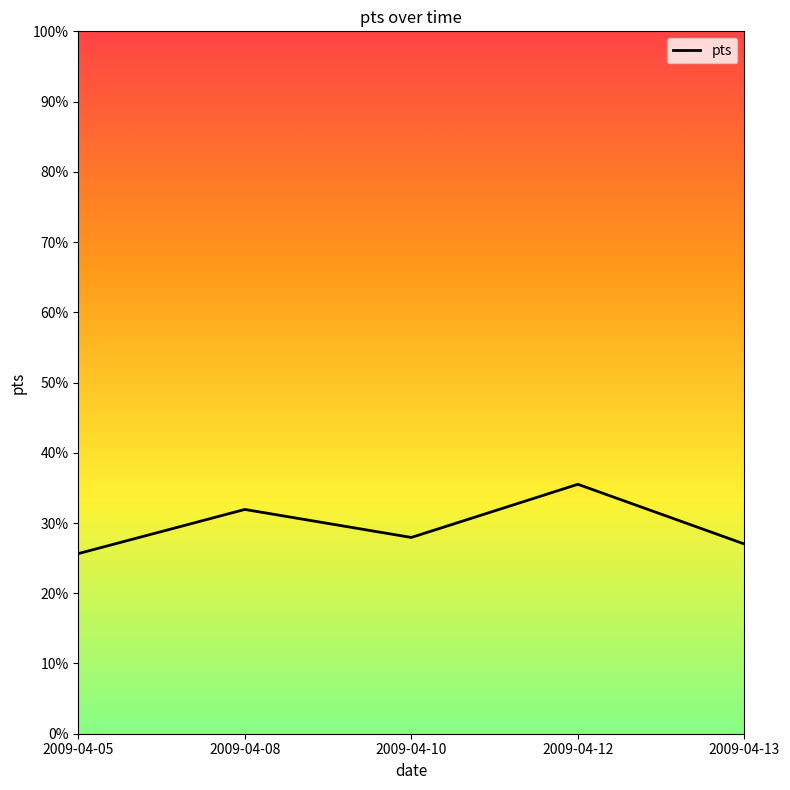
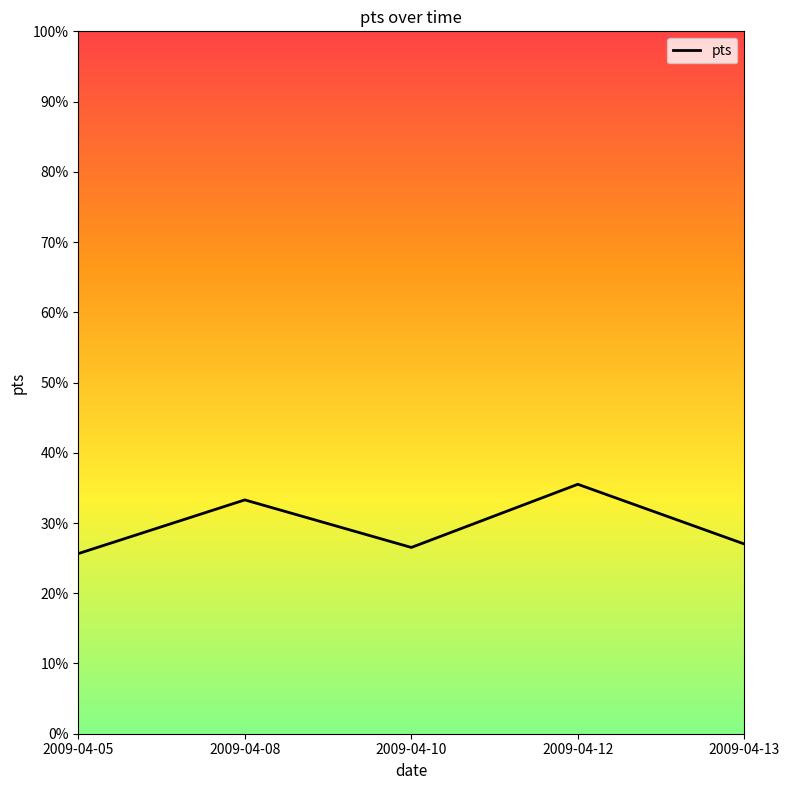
2009-04-08: 32% -> 33%
2009-04-10: 28% -> 27%
